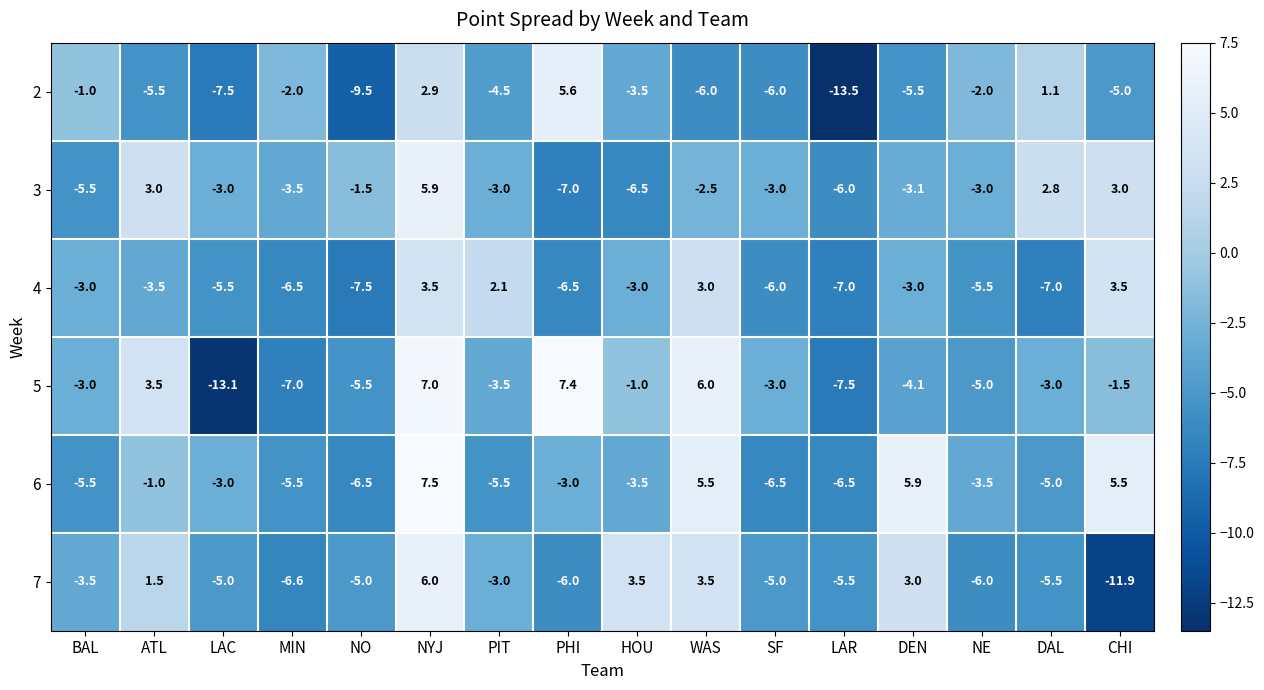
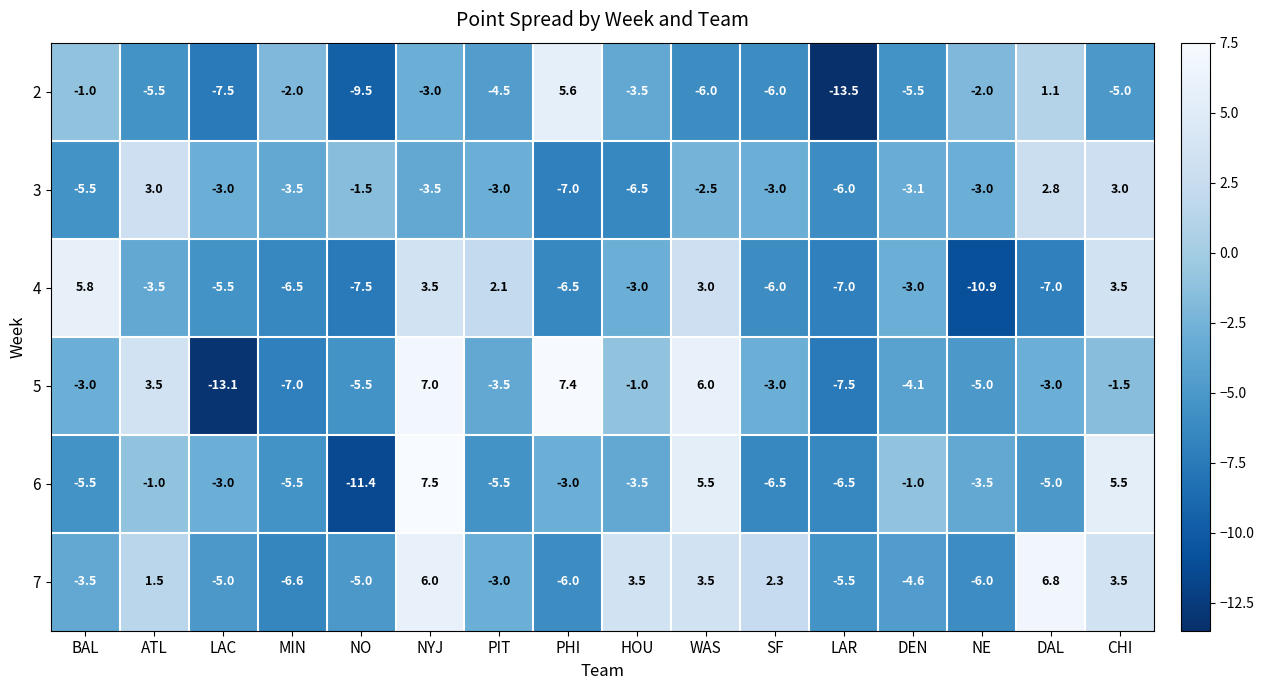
2, NYJ: 2.9 -> -3.0
3, NYJ: 5.9 -> -3.5
4, BAL: -3.0 -> 5.8
4, NE: -5.5 -> -10.9
6, NO: -6.5 -> -11.4
6, DEN: 5.9 -> -1.0
7, SF: -5.0 -> 2.3
7, DEN: 3.0 -> -4.6
7, DAL: -5.5 -> 6.8
7, CHI: -11.9 -> 3.5
